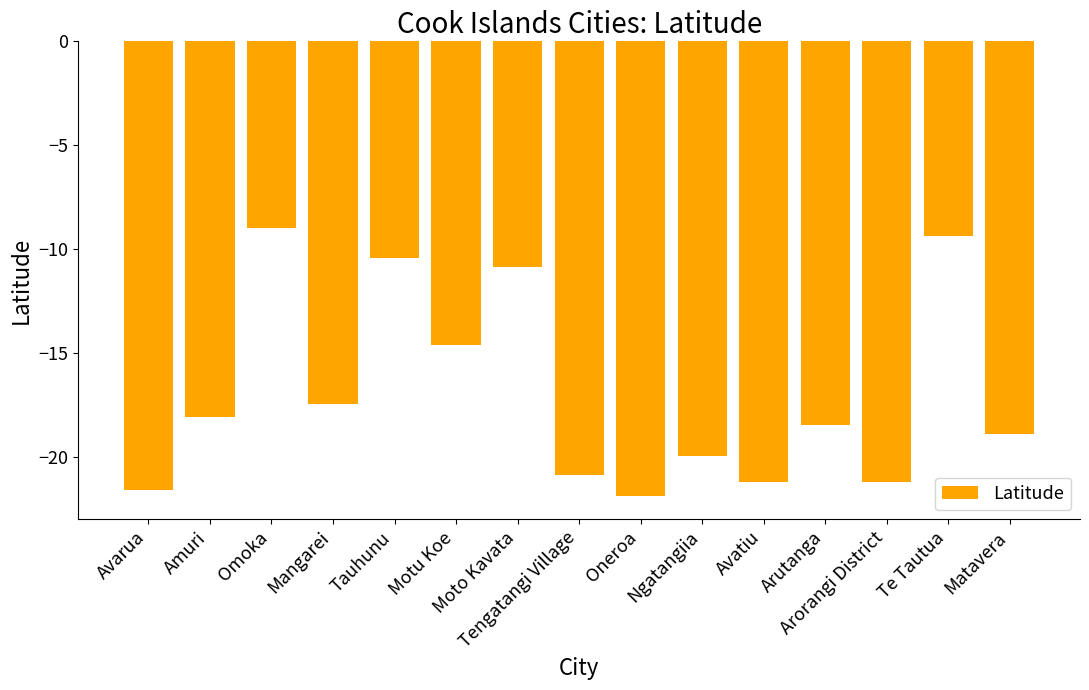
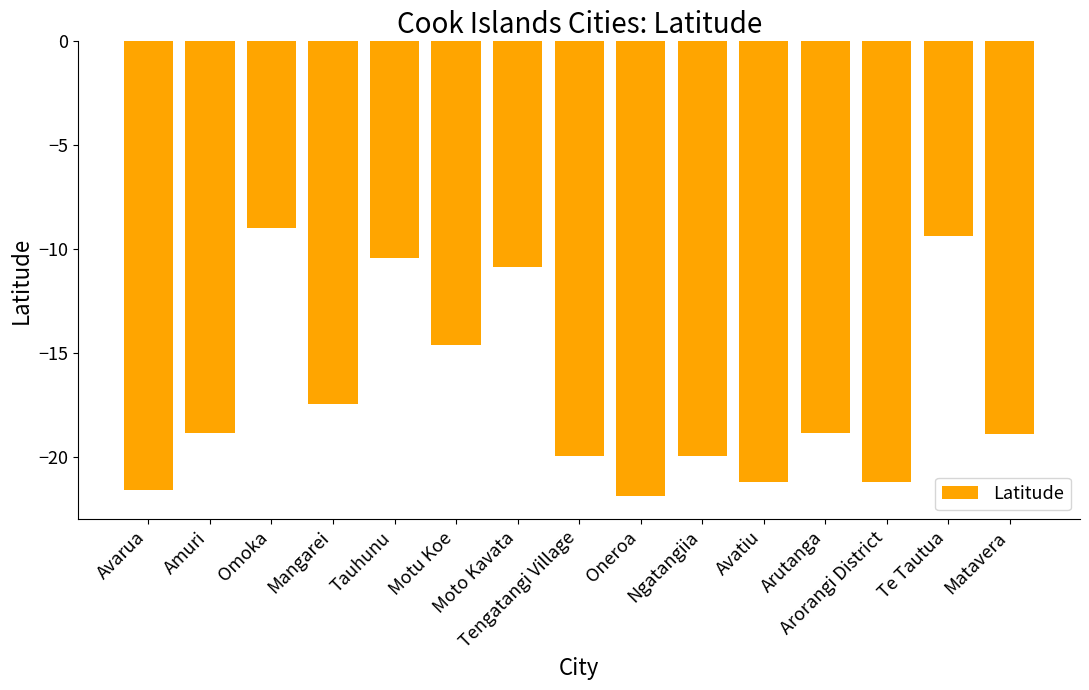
Amuri: -18.1 -> -18.9
Tengatangi Village: -20.9 -> -20.0
Arutanga: -18.5 -> -18.9
